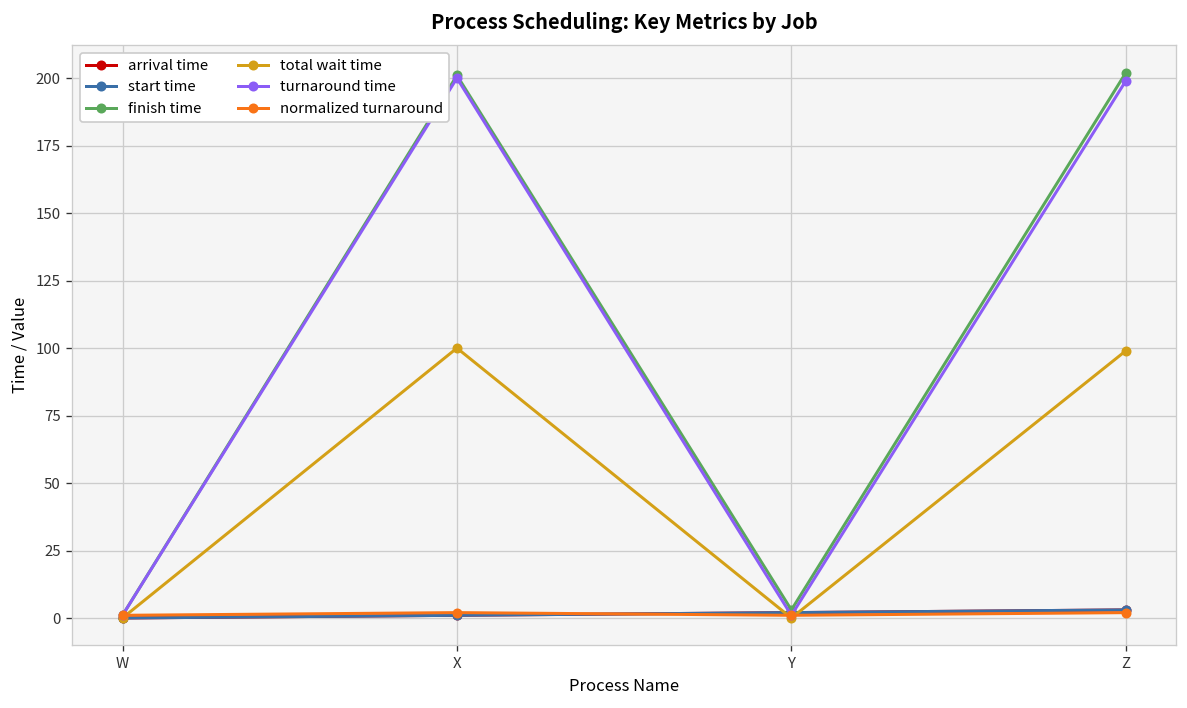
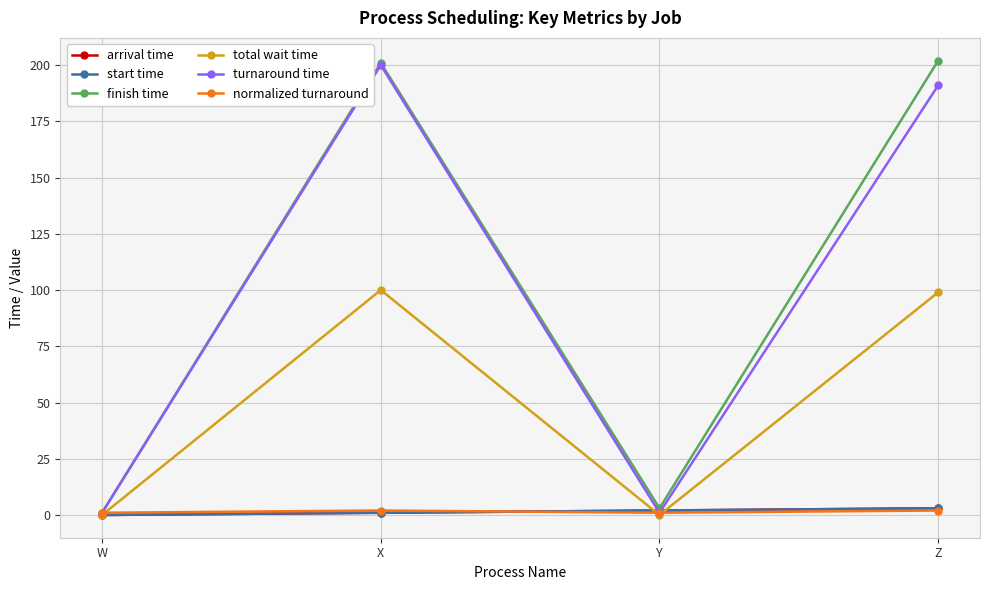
turnaround time, Z: 199 -> 191
